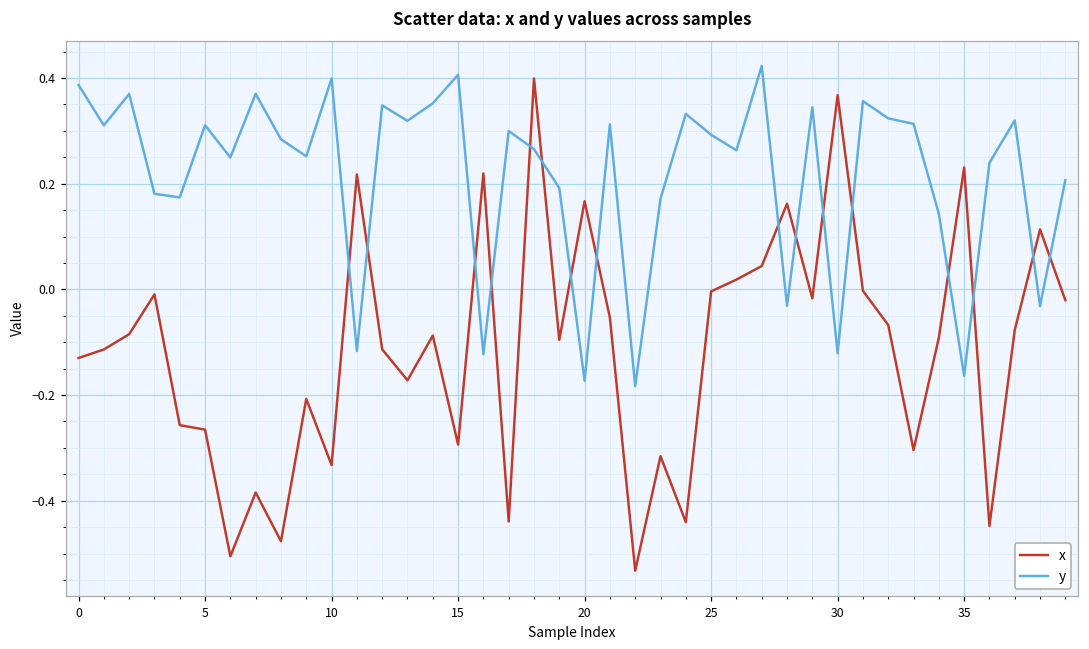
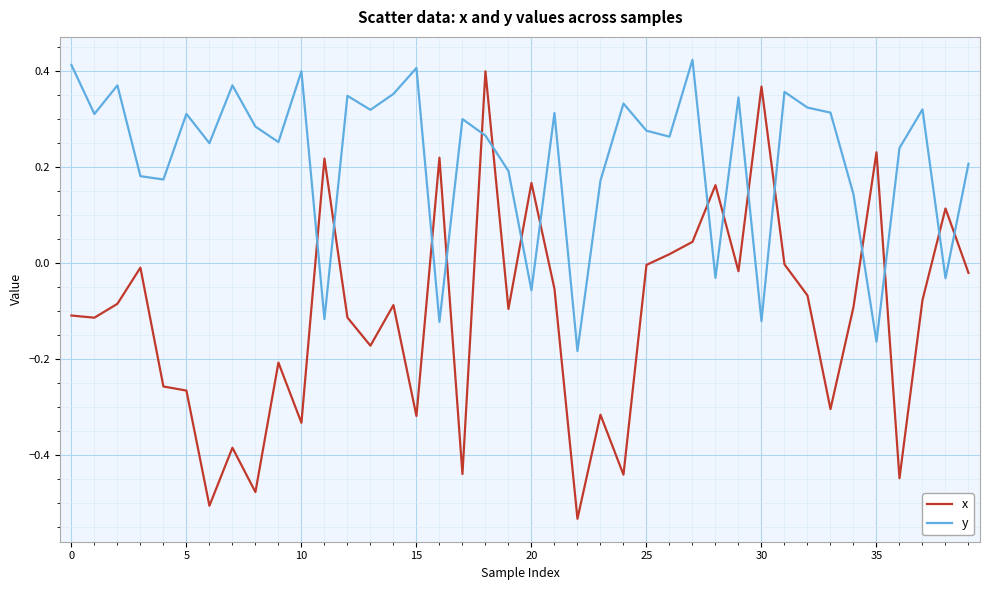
x, 0: -0.13 -> -0.11
y, 0: 0.39 -> 0.41
x, 15: -0.29 -> -0.32
y, 20: -0.17 -> -0.06
y, 25: 0.29 -> 0.28
